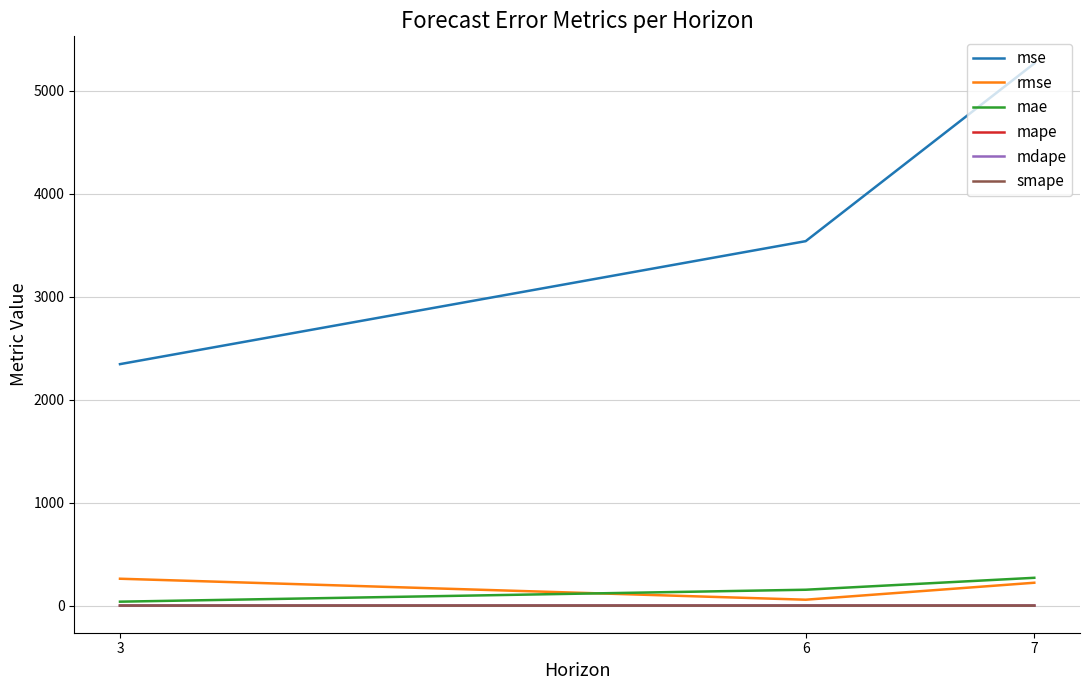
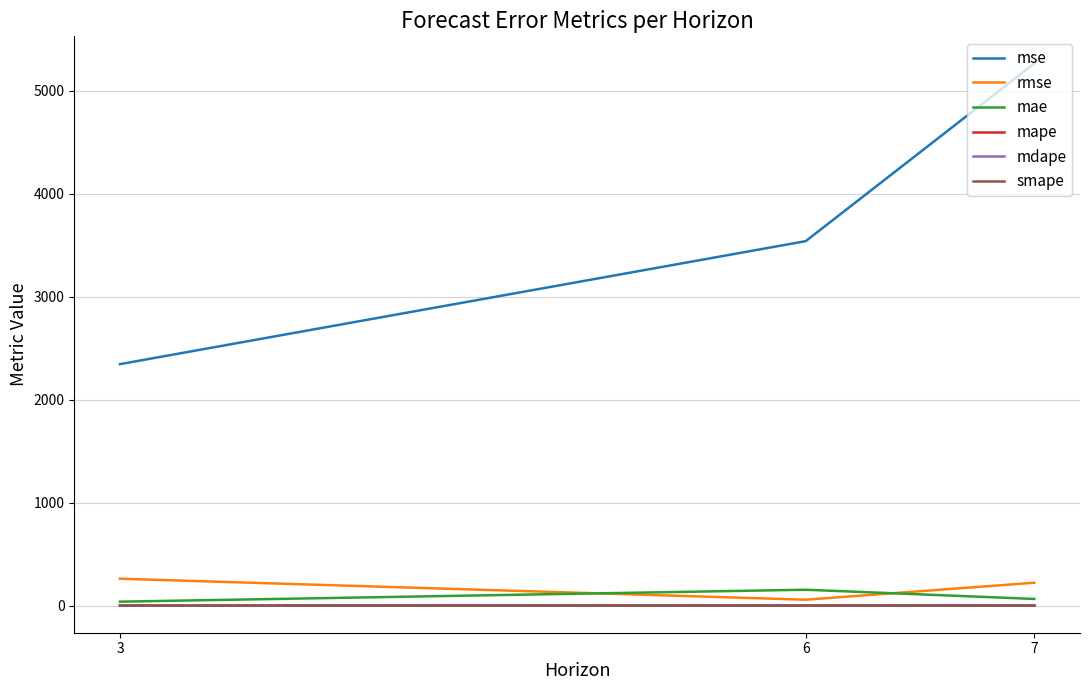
mae, 7: 270 -> 60
